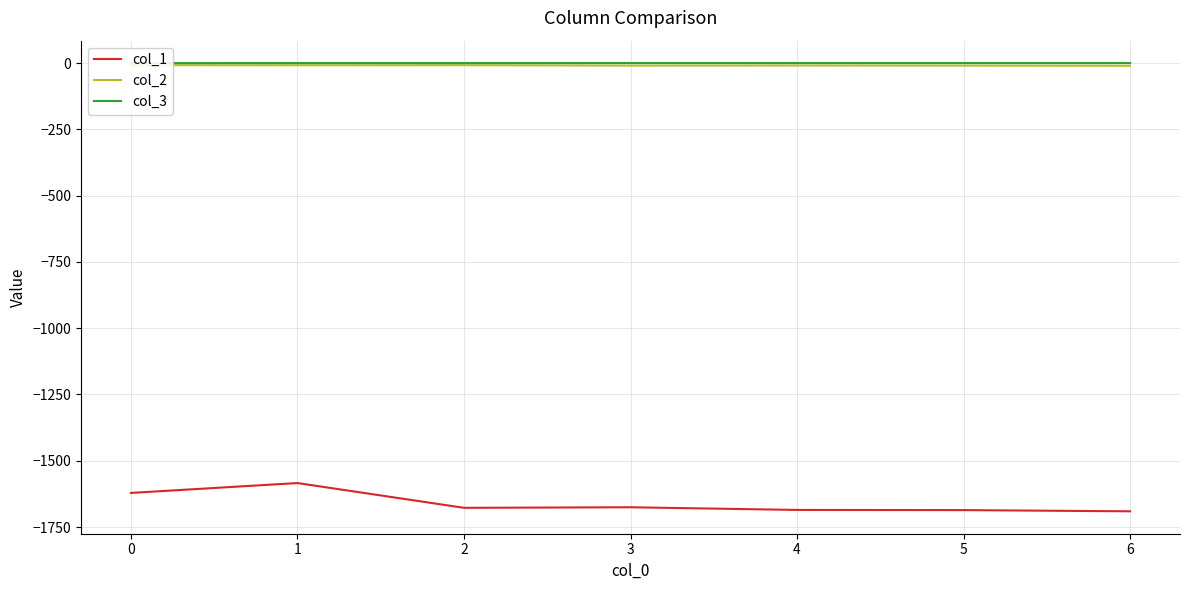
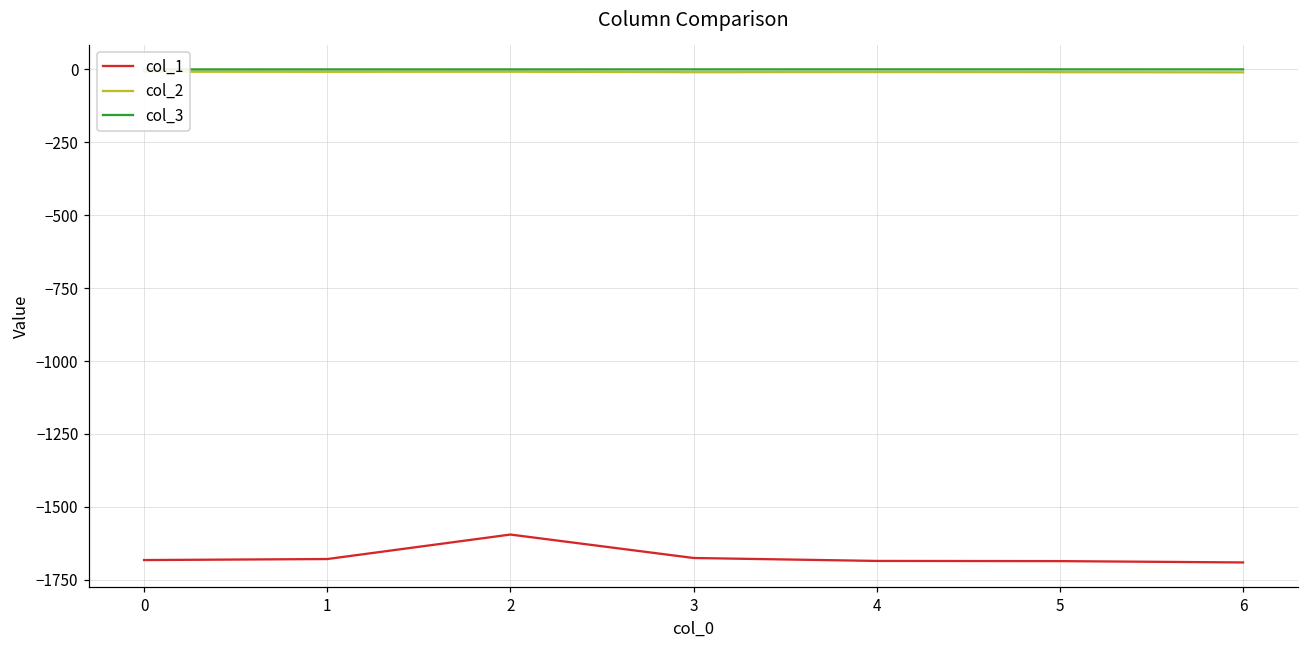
col_1, 0: -1620 -> -1680
col_1, 1: -1580 -> -1680
col_1, 2: -1680 -> -1590
